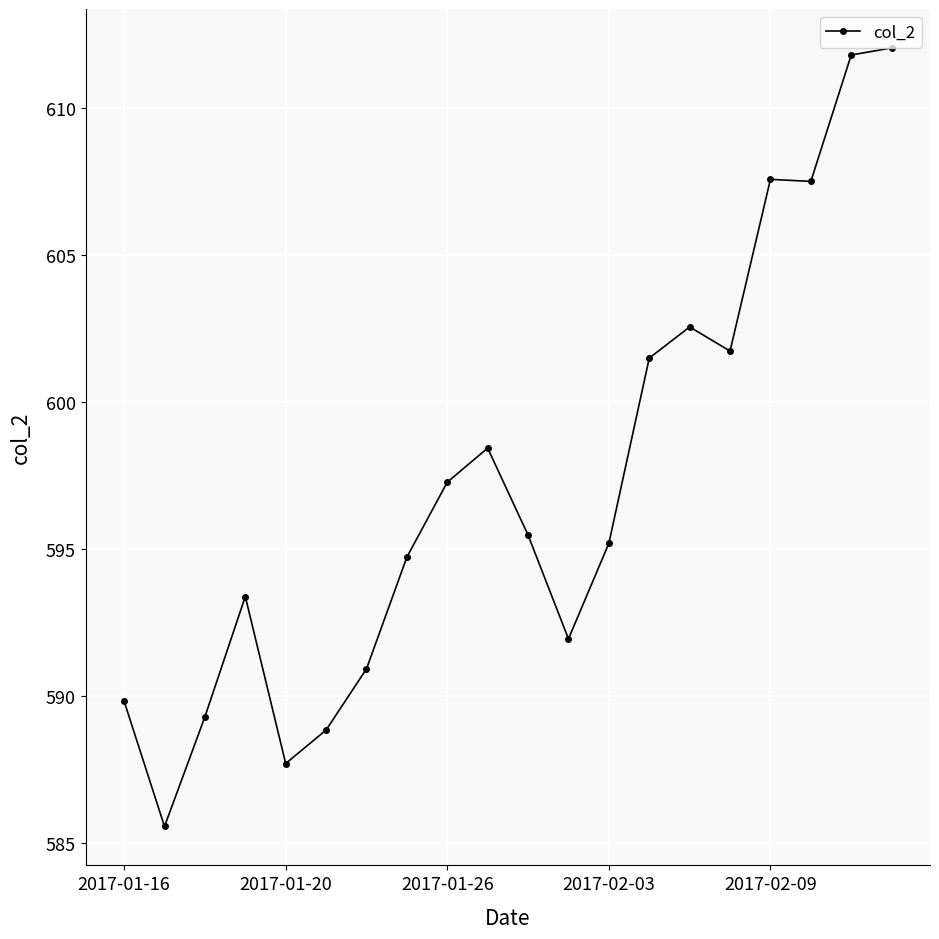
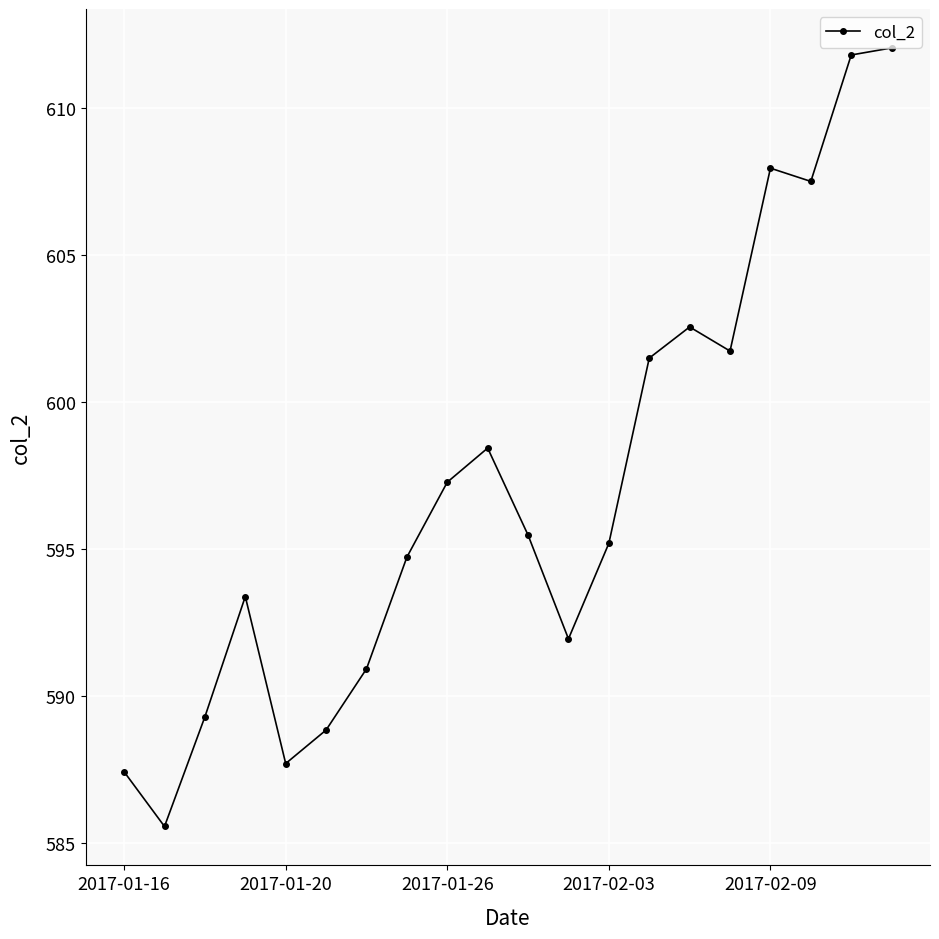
2017-01-16: 589.8 -> 587.4
2017-02-09: 607.6 -> 608.0
